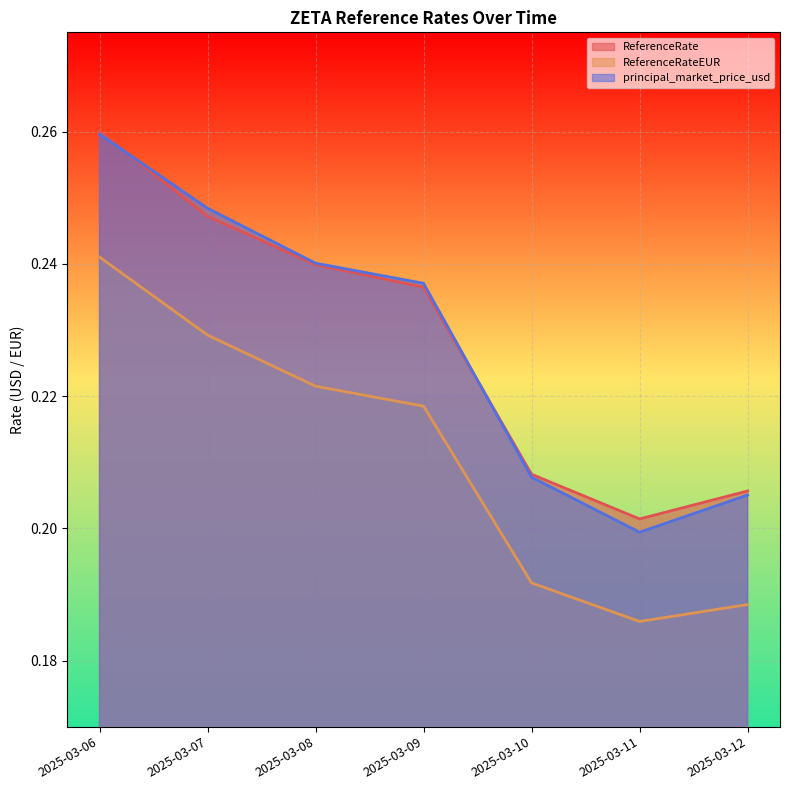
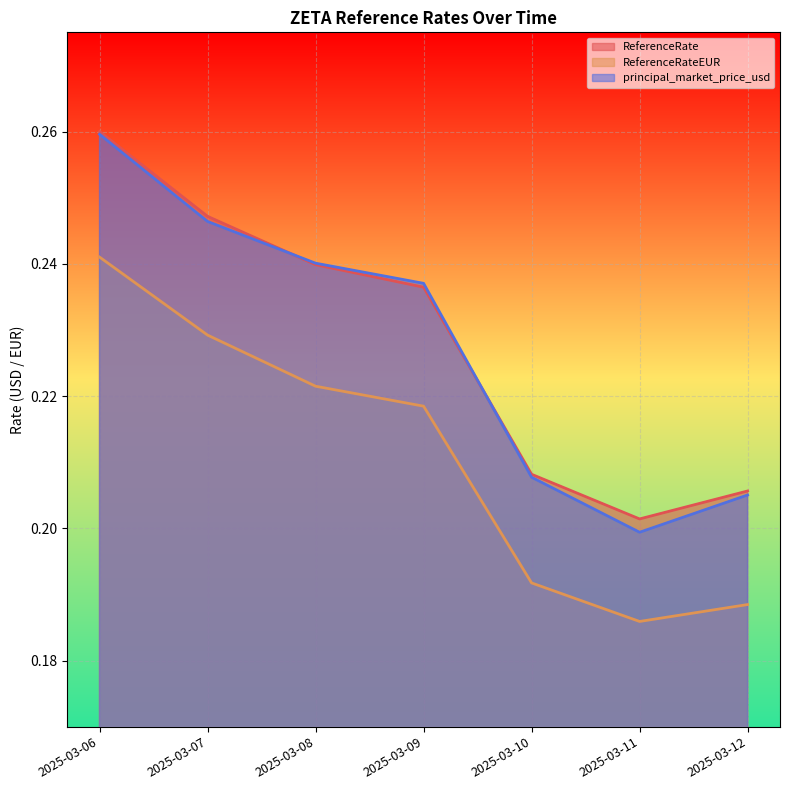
principal_market_price_usd, 2025-03-07: 0.248 -> 0.246
